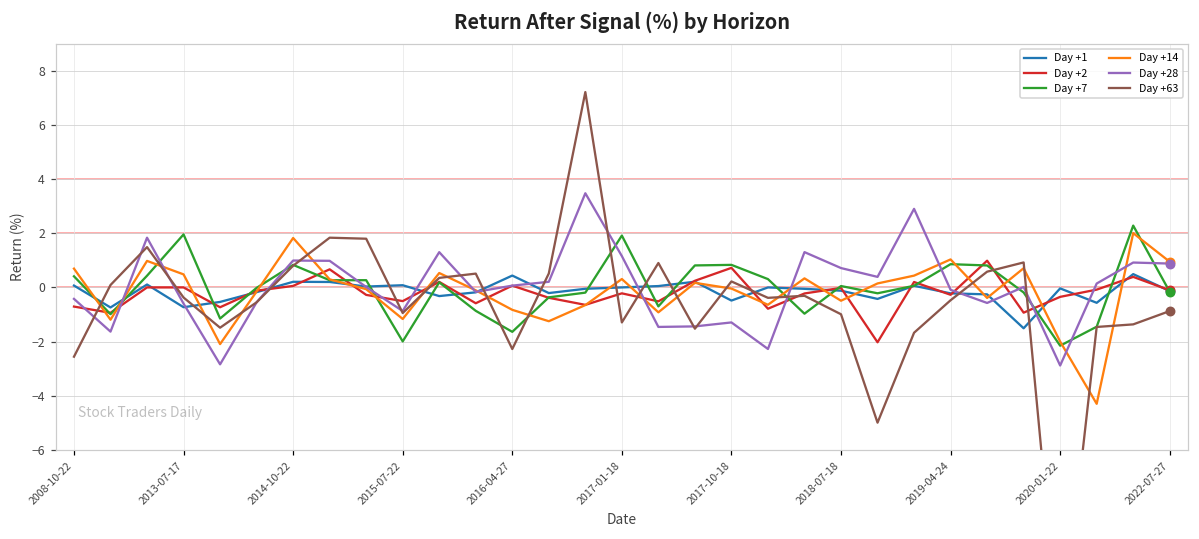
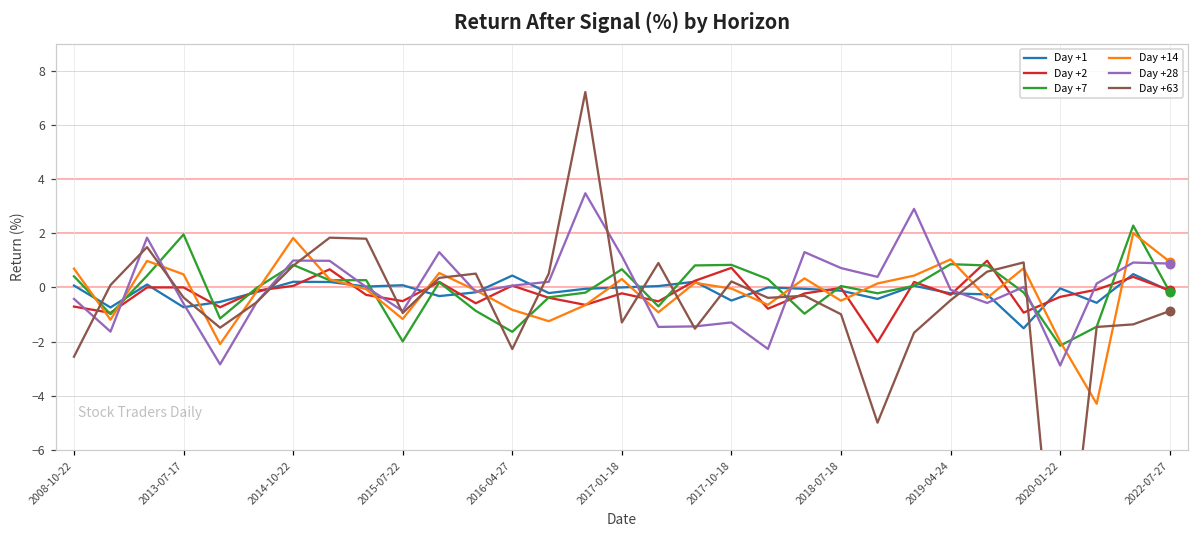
Day +7, 2017-01-18: 1.9 -> 0.7
